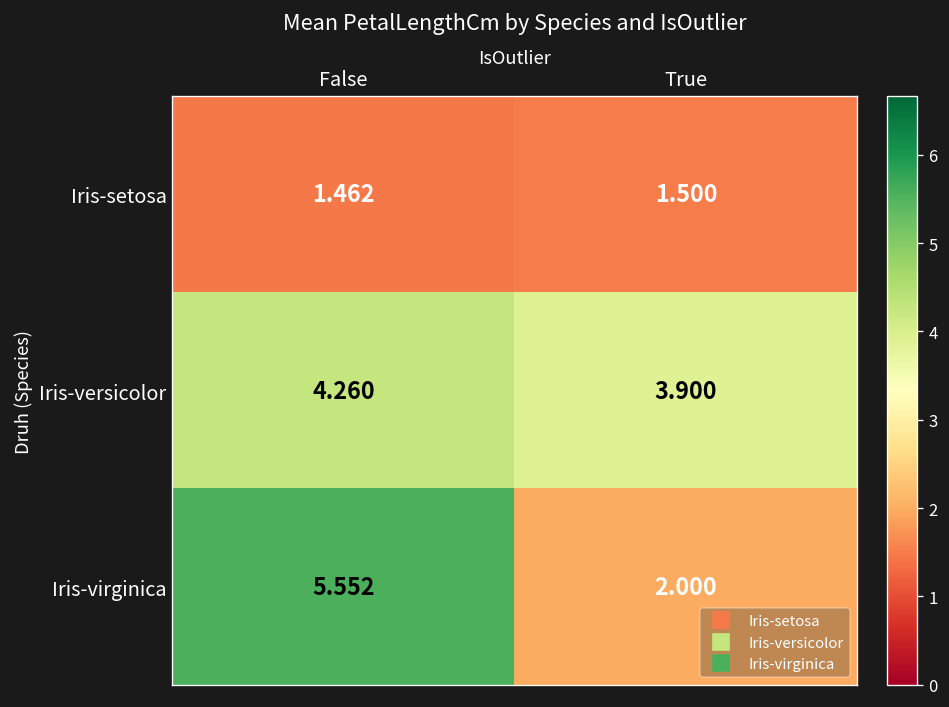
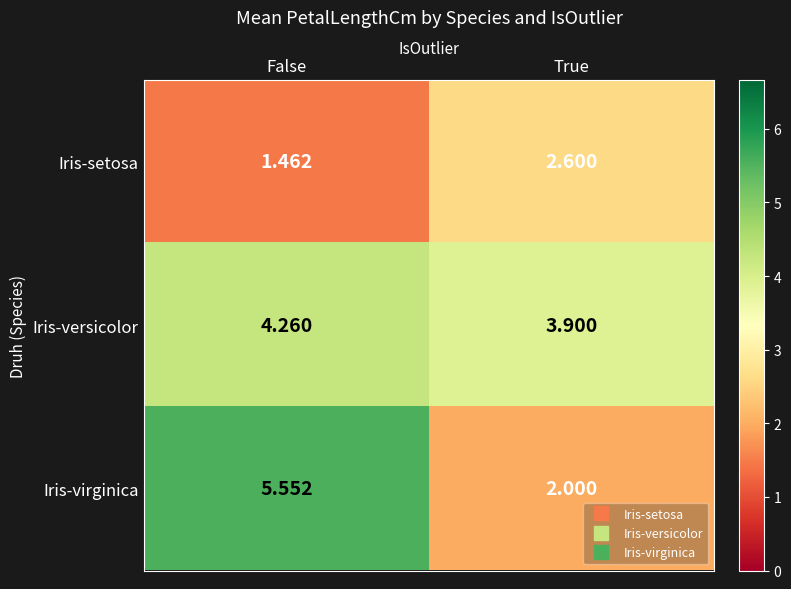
Iris-setosa, True: 1.500 -> 2.600
